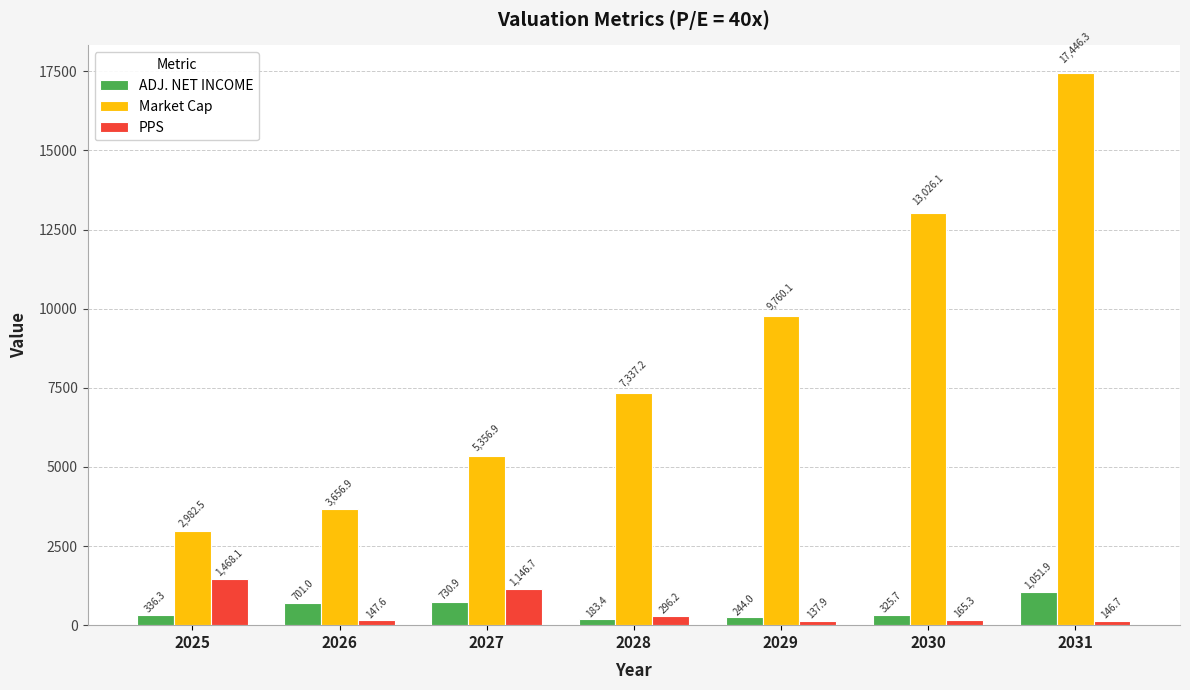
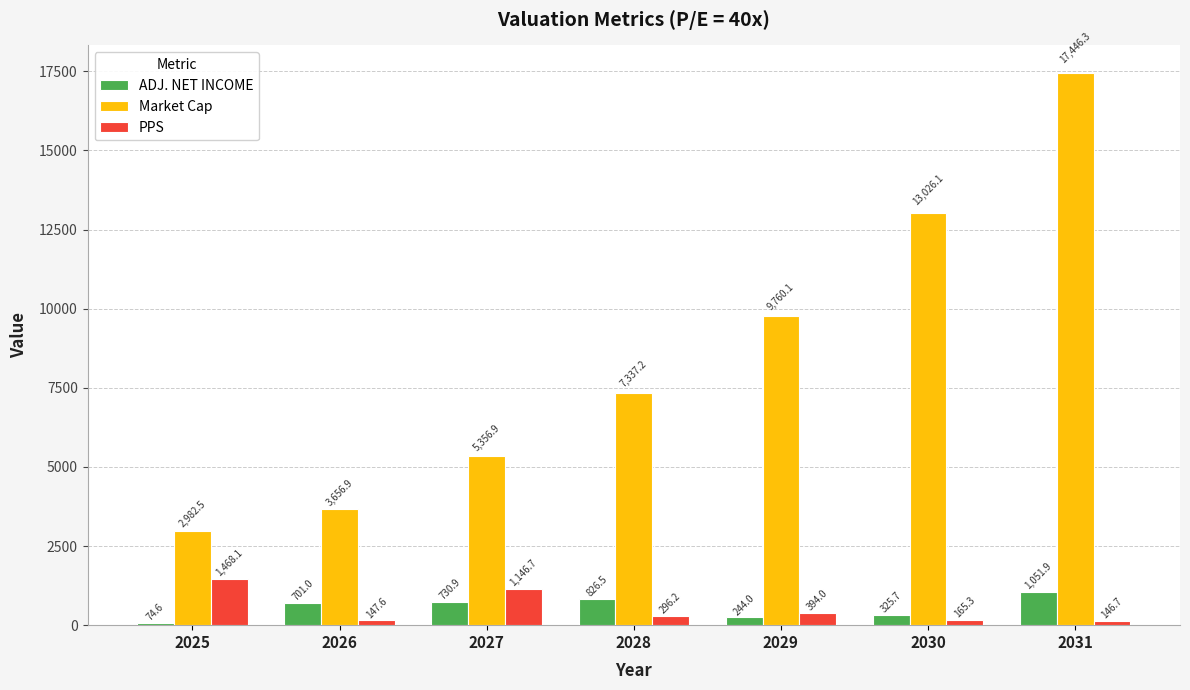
ADJ. NET INCOME, 2025: 336.3 -> 74.6
ADJ. NET INCOME, 2028: 183.4 -> 826.5
PPS, 2029: 137.9 -> 394.0
